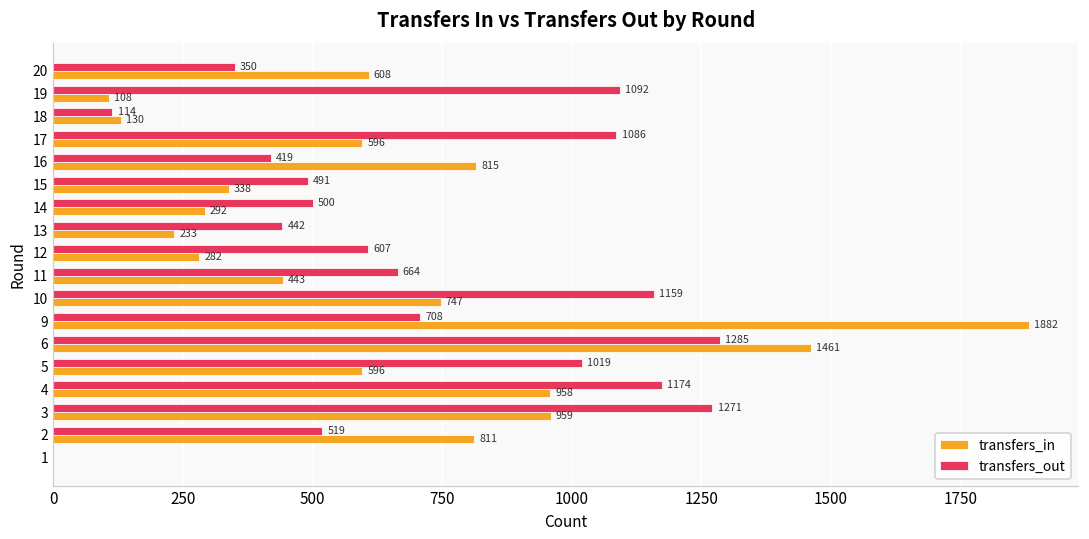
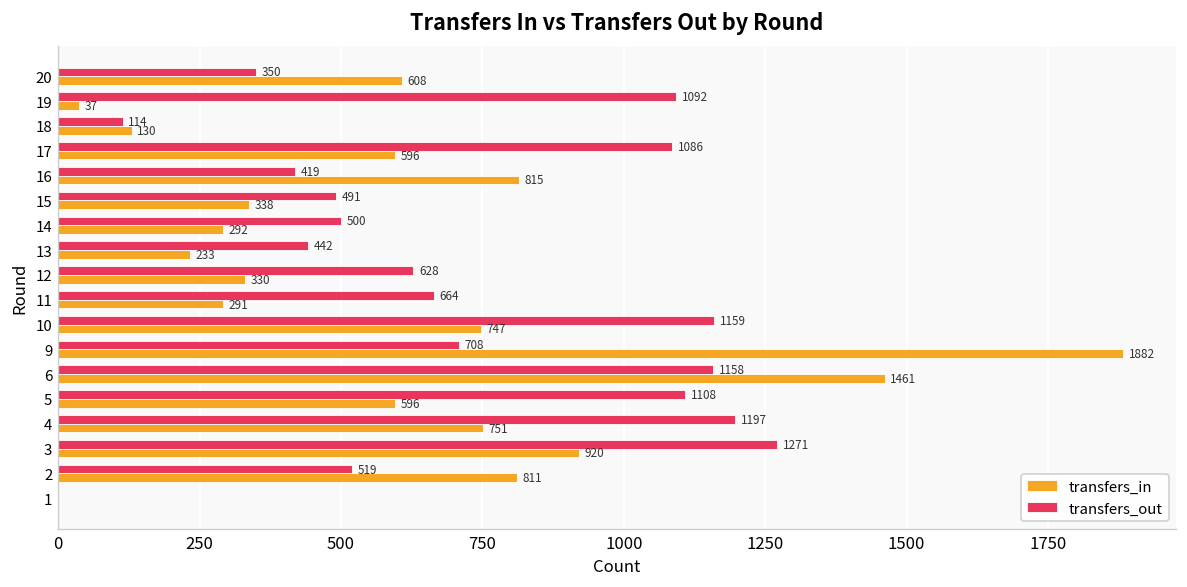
transfers_in, 19: 108 -> 37
transfers_out, 12: 607 -> 628
transfers_in, 12: 282 -> 330
transfers_in, 11: 443 -> 291
transfers_out, 6: 1285 -> 1158
transfers_out, 5: 1019 -> 1108
transfers_out, 4: 1174 -> 1197
transfers_in, 4: 958 -> 751
transfers_in, 3: 959 -> 920
